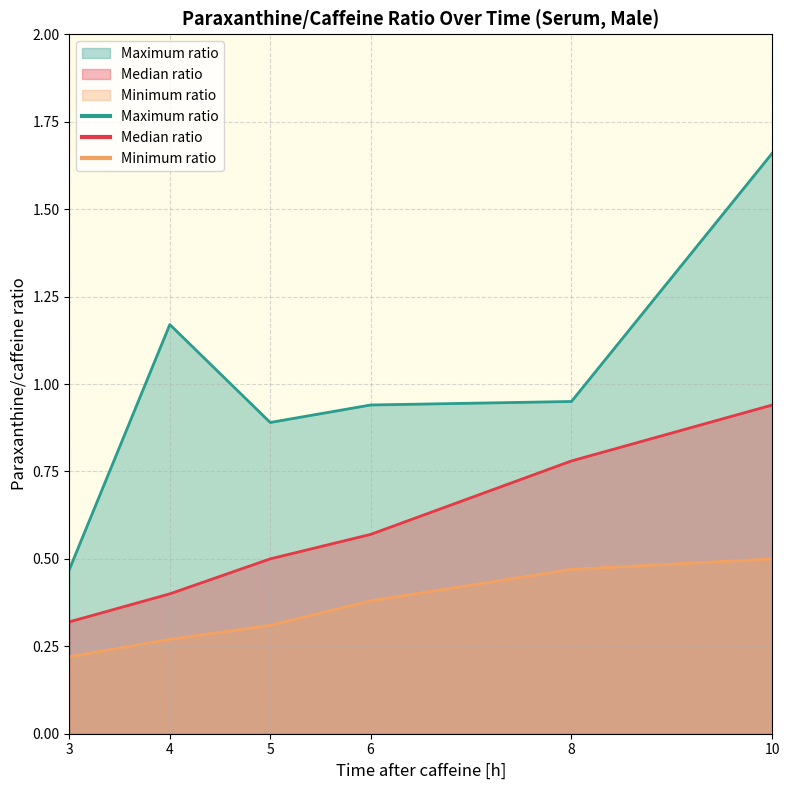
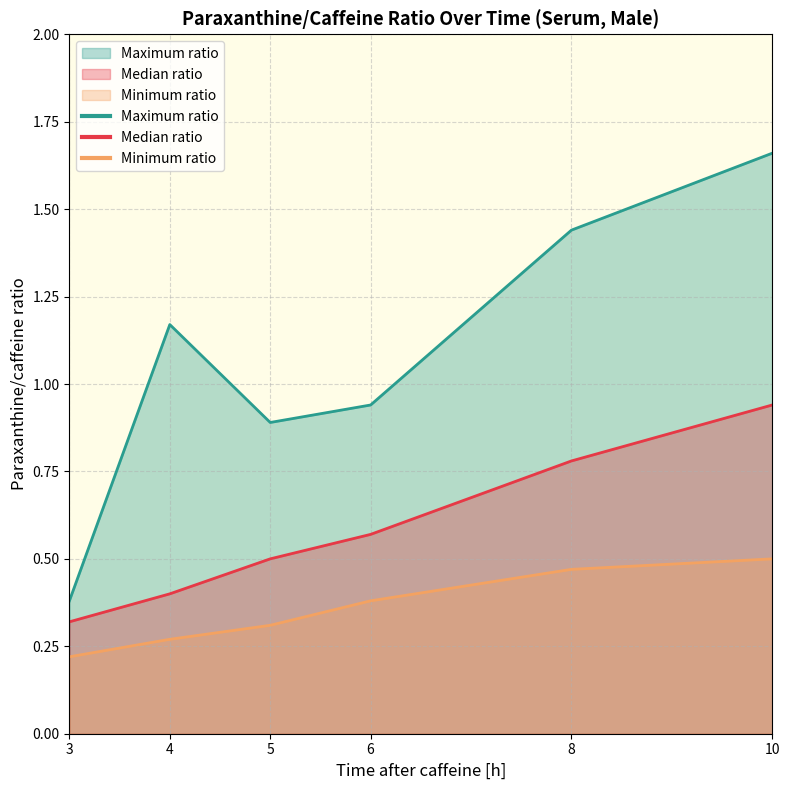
Maximum ratio, 3: 0.47 -> 0.38
Maximum ratio, 8: 0.95 -> 1.44
